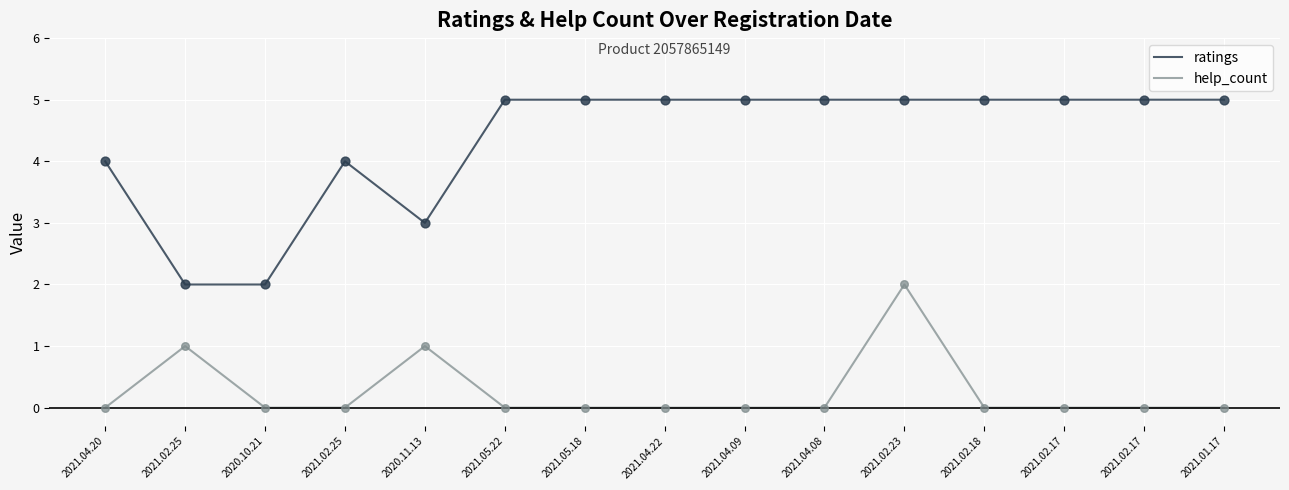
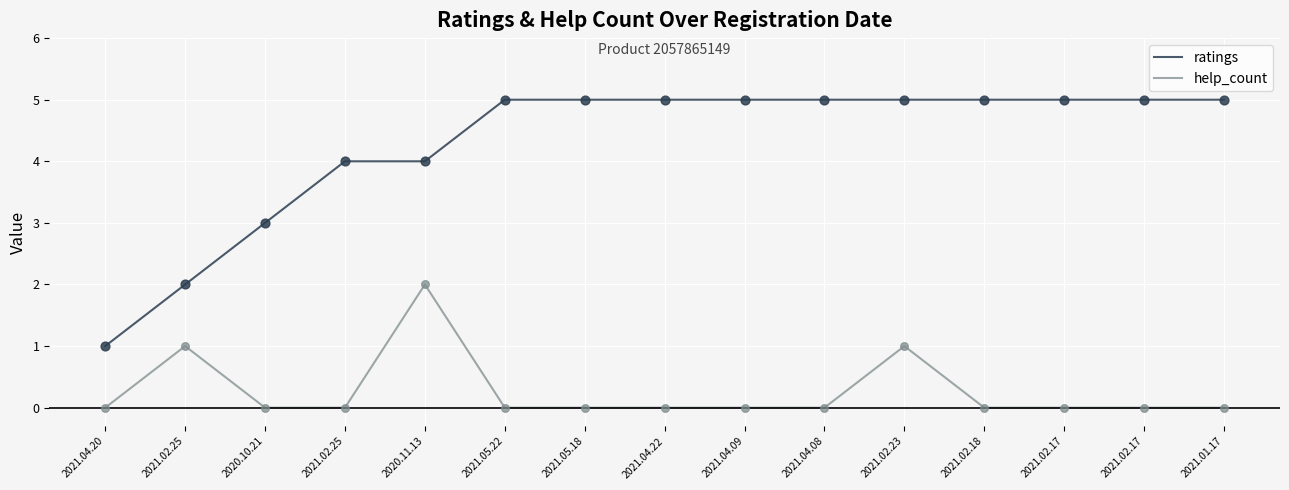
ratings, 2021.04.20: 4 -> 1
ratings, 2020.10.21: 2 -> 3
ratings, 2020.11.13: 3 -> 4
help_count, 2020.11.13: 1 -> 2
help_count, 2021.02.23: 2 -> 1
